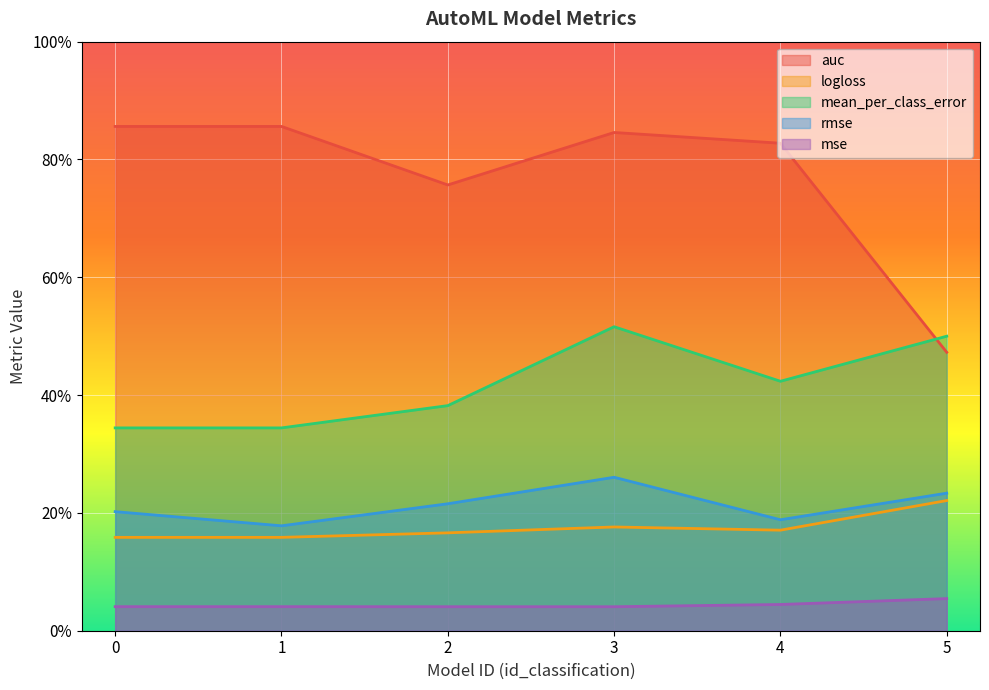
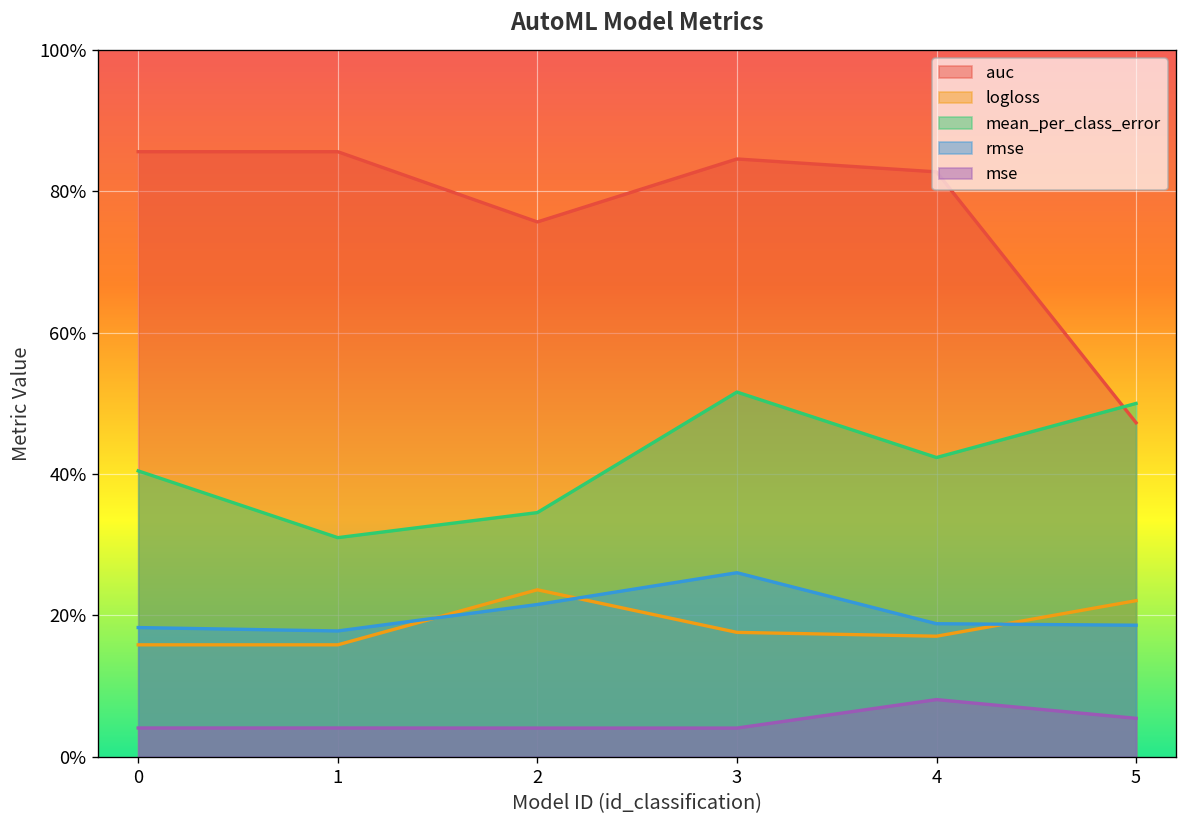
mean_per_class_error, 0: 34% -> 40%
rmse, 0: 20% -> 18%
mean_per_class_error, 1: 34% -> 31%
logloss, 2: 17% -> 24%
mean_per_class_error, 2: 38% -> 35%
mse, 4: 4% -> 8%
rmse, 5: 23% -> 19%
